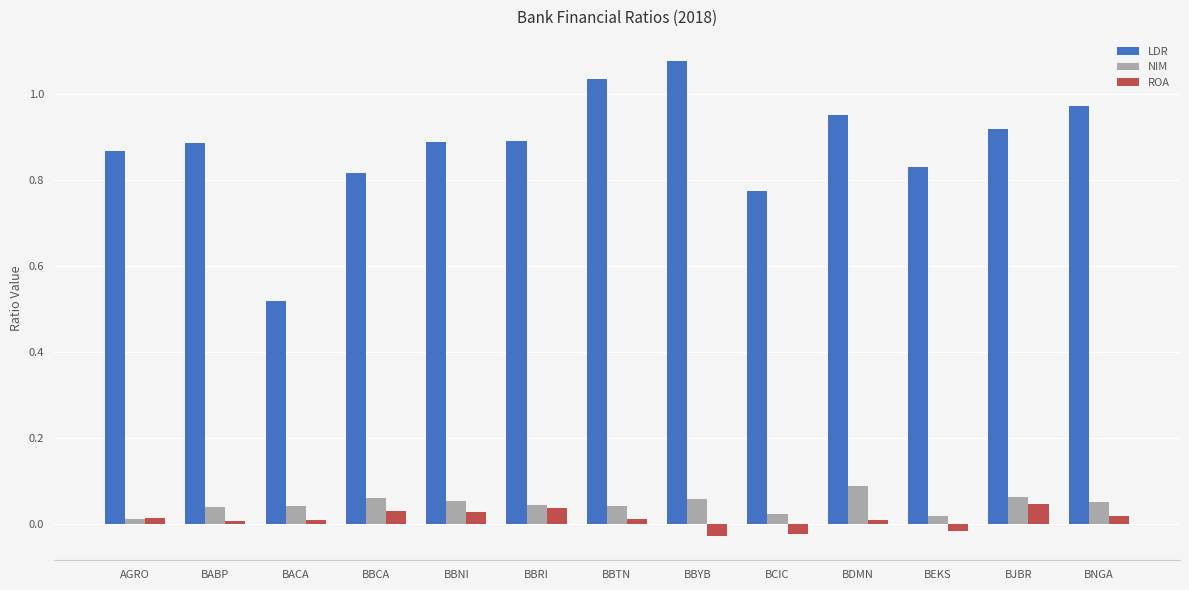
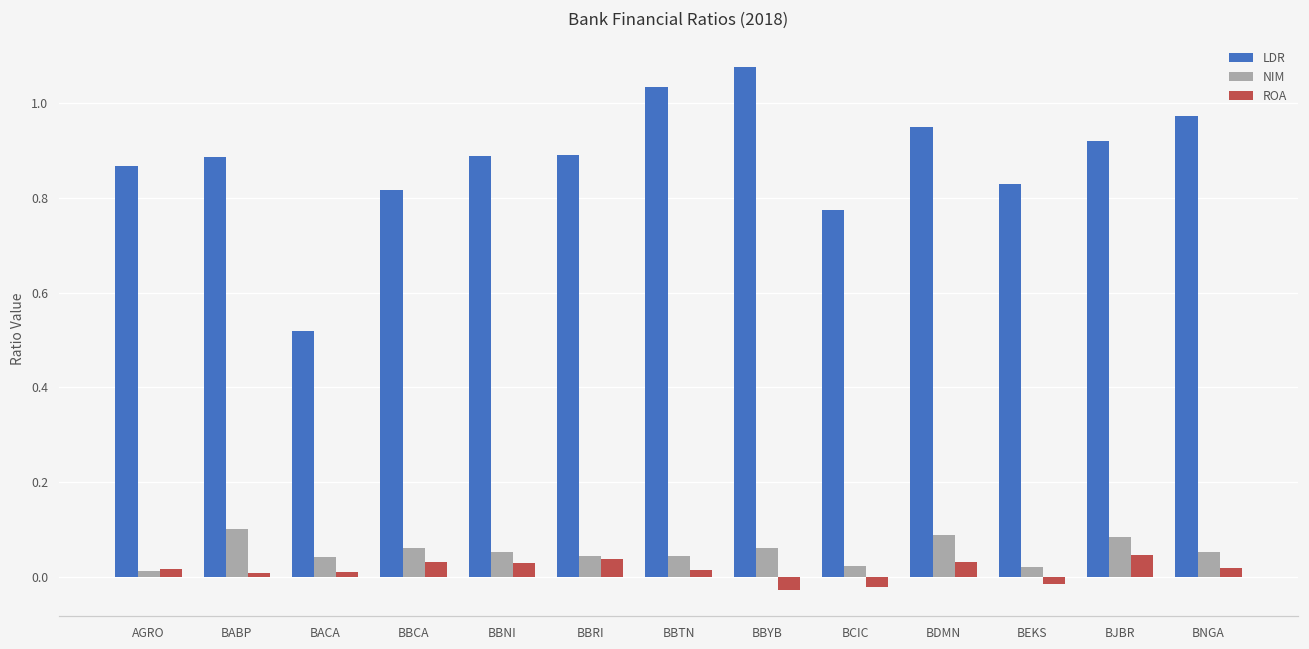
NIM, BABP: 0.04 -> 0.10
ROA, BDMN: 0.01 -> 0.03
NIM, BJBR: 0.06 -> 0.08
